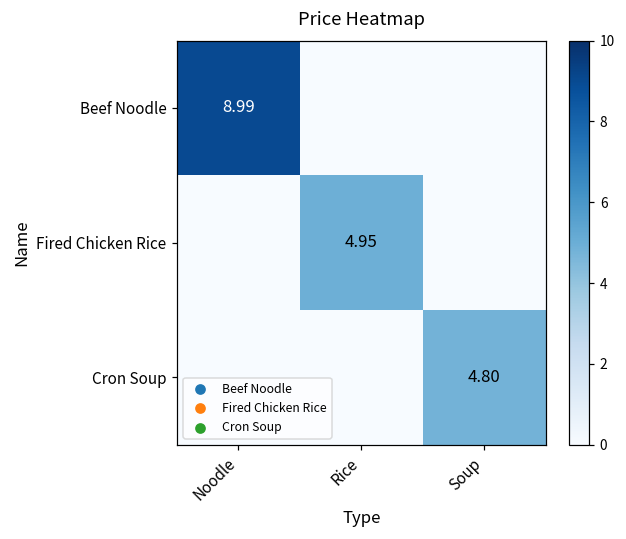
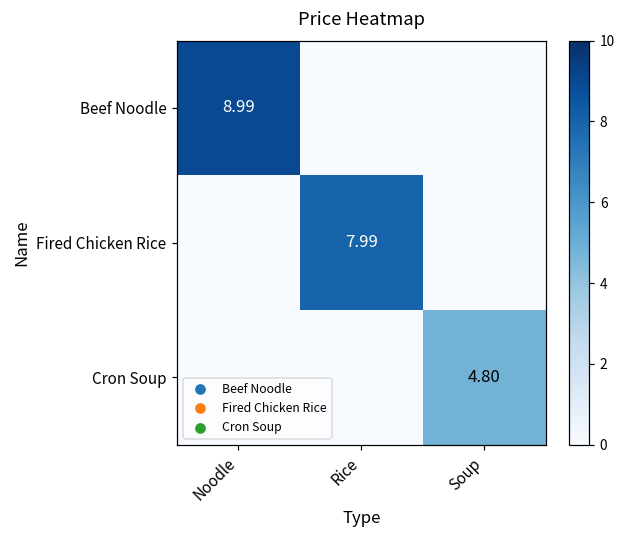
Fired Chicken Rice, Rice: 4.95 -> 7.99
